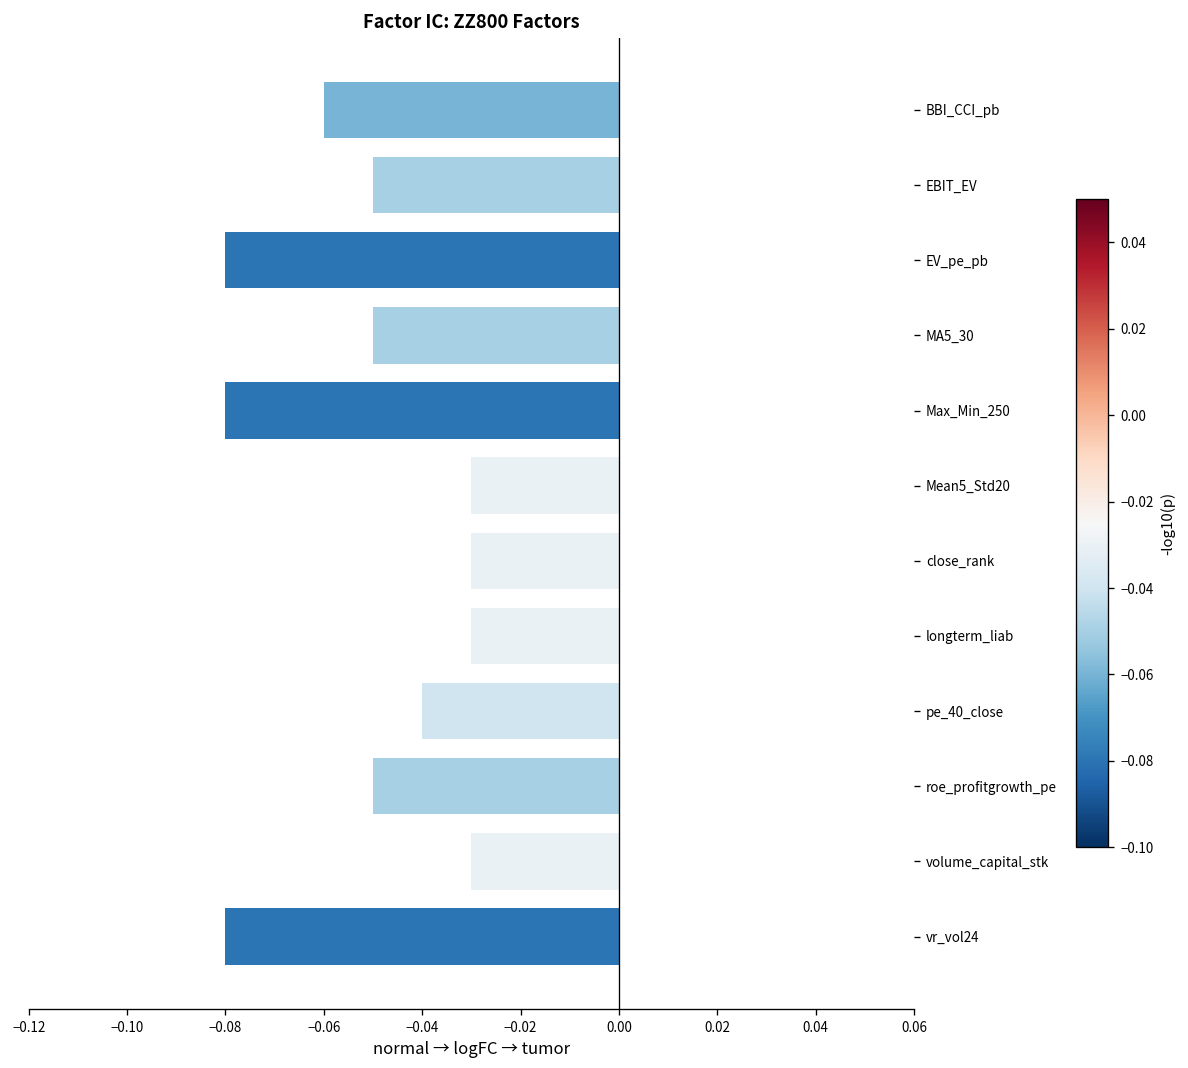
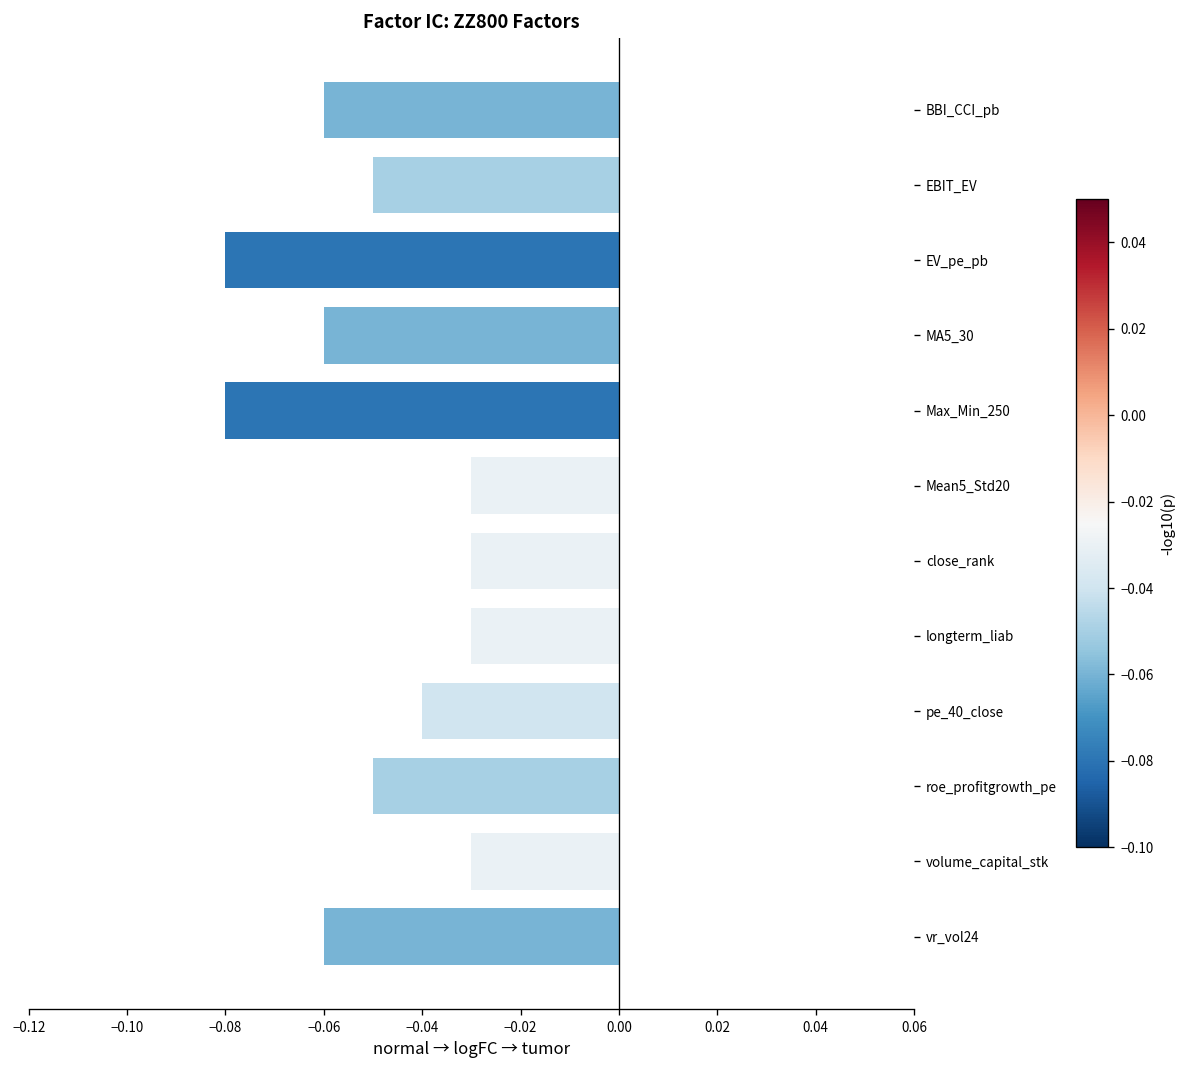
MA5_30: -0.050 -> -0.060
vr_vol24: -0.080 -> -0.060
